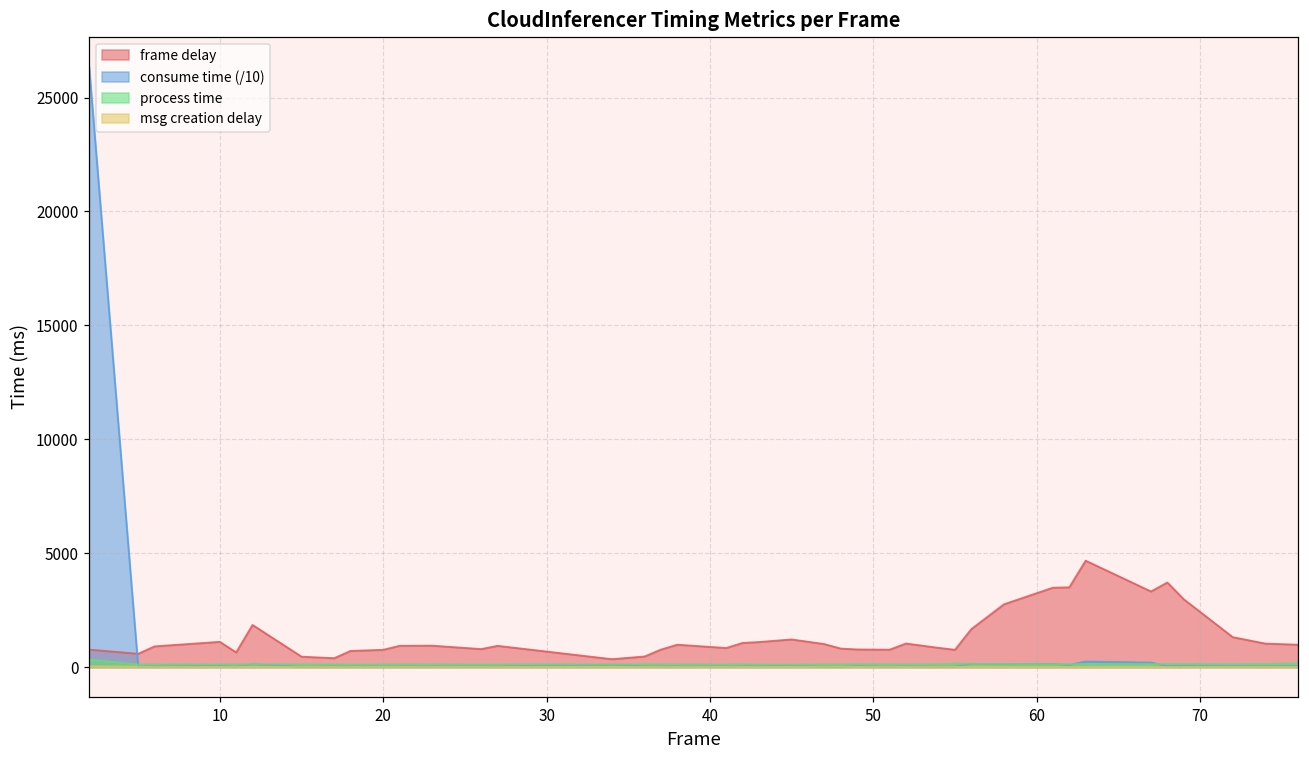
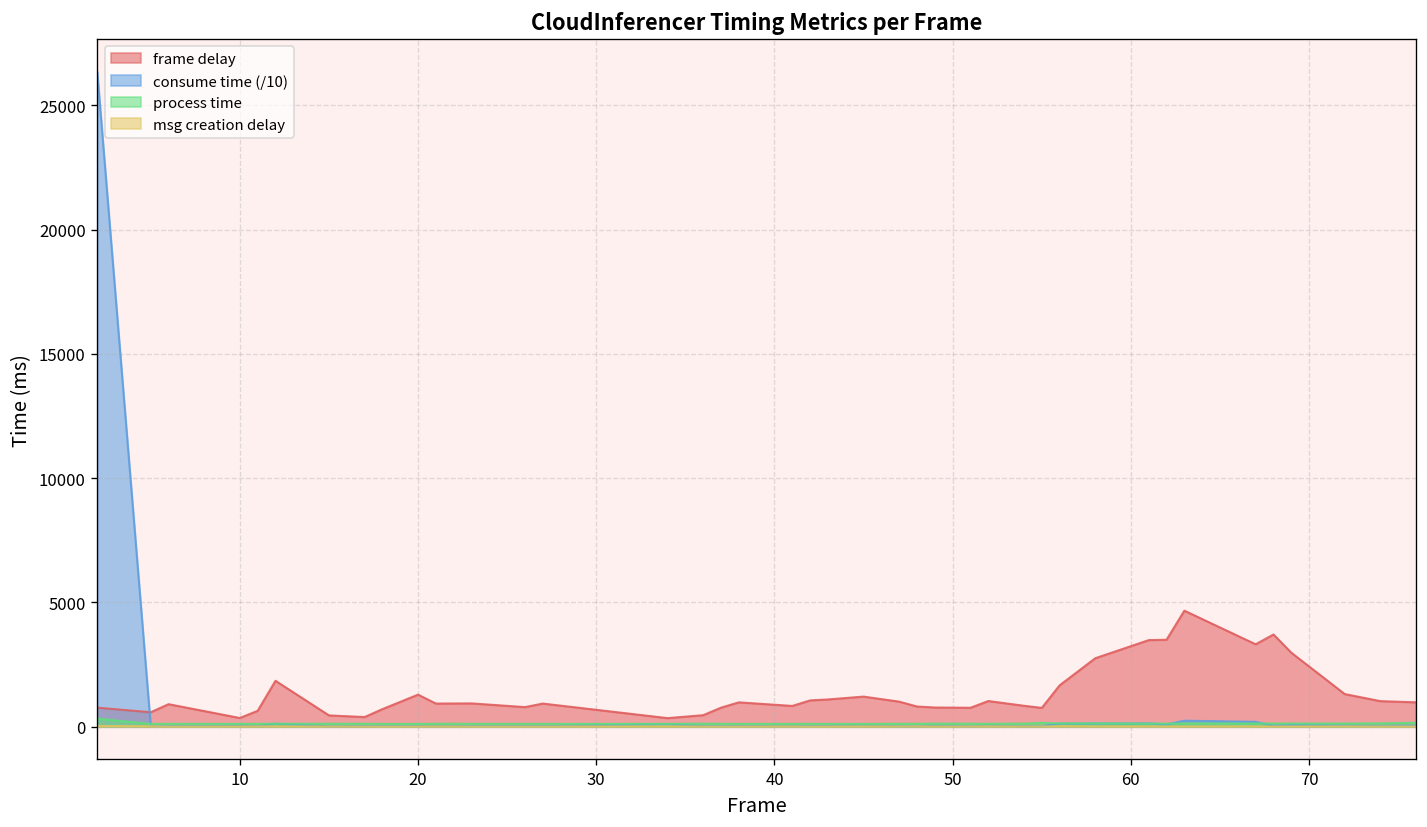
frame delay, 10: 1100 -> 400
frame delay, 20: 800 -> 1300
